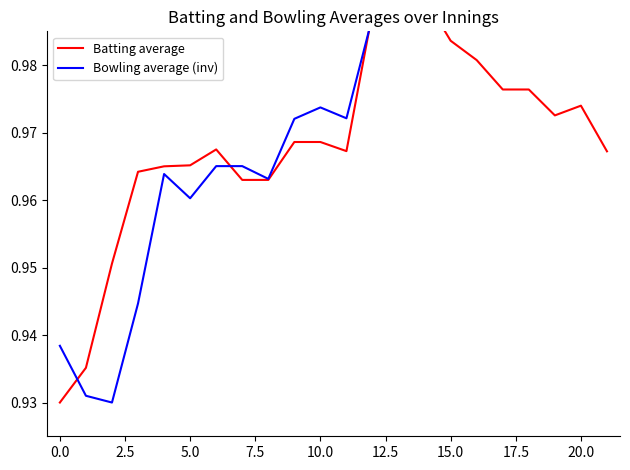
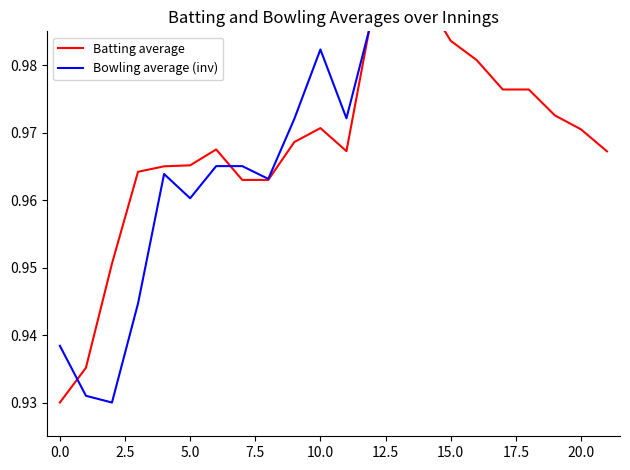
Batting average, 10.0: 0.969 -> 0.971
Bowling average (inv), 10.0: 0.974 -> 0.982
Batting average, 20.0: 0.974 -> 0.970
